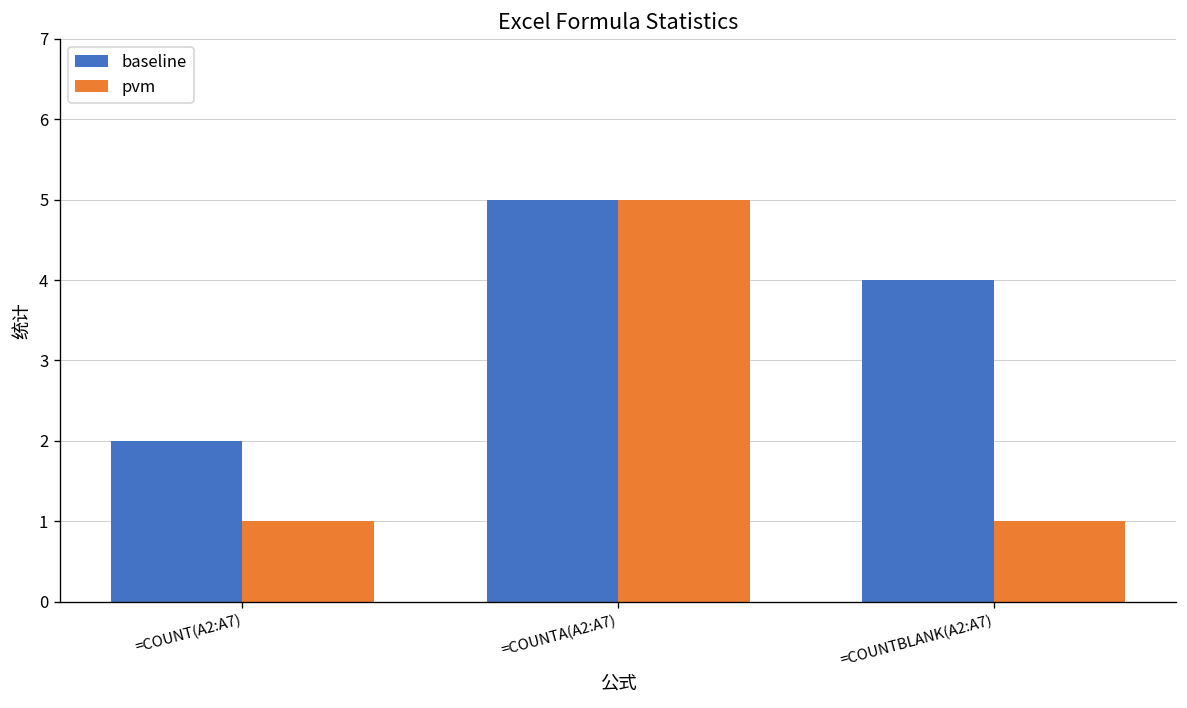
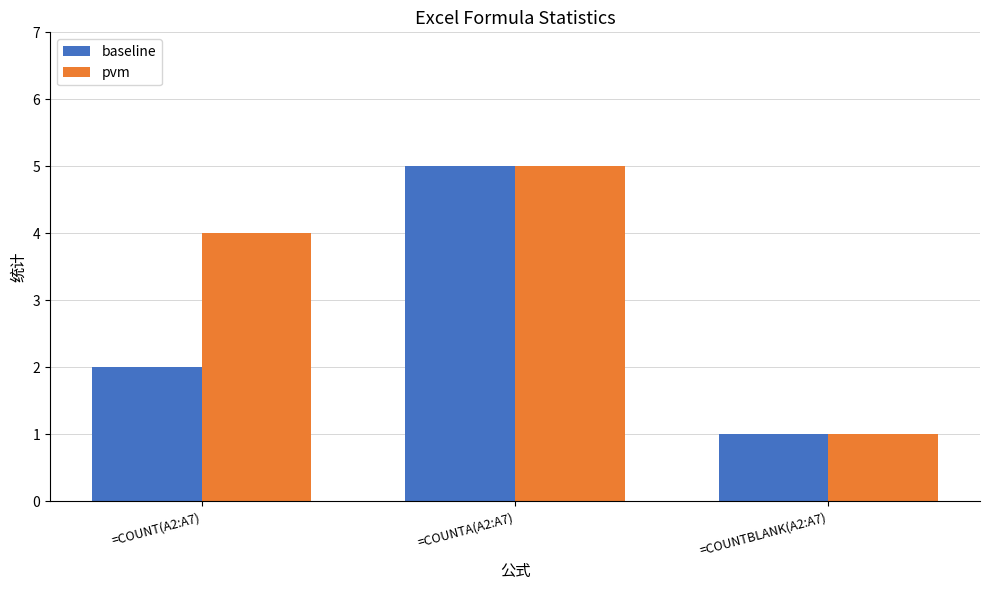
pvm, =COUNT(A2:A7): 1 -> 4
baseline, =COUNTBLANK(A2:A7): 4 -> 1
